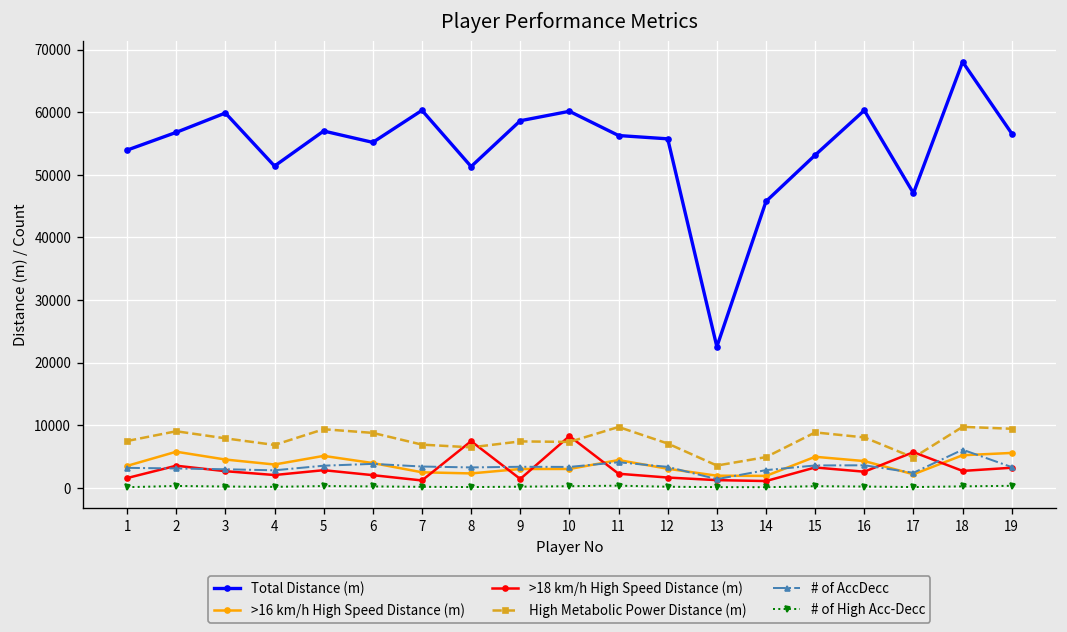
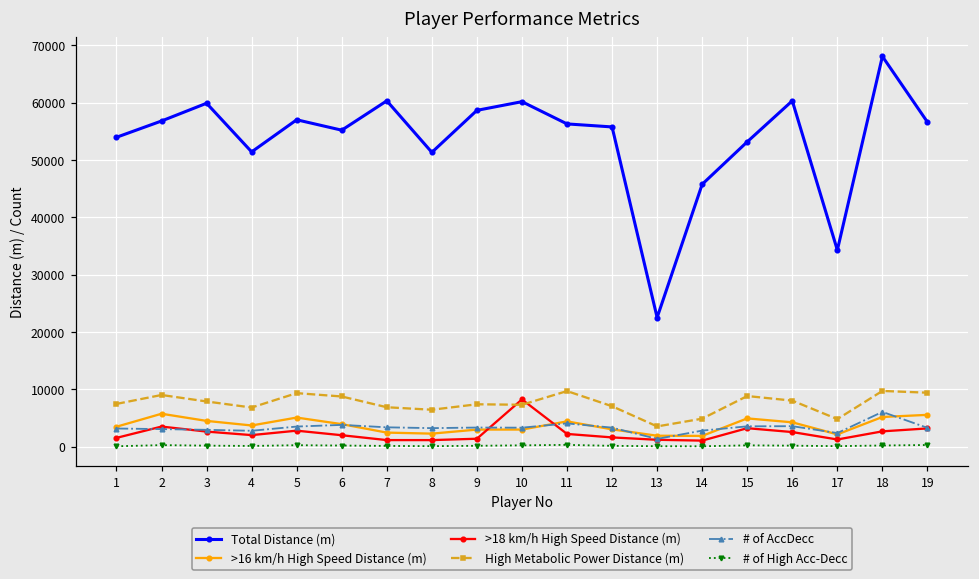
>18 km/h High Speed Distance (m), 8: 7000 -> 1000
Total Distance (m), 17: 47000 -> 34000
>18 km/h High Speed Distance (m), 17: 6000 -> 1000
